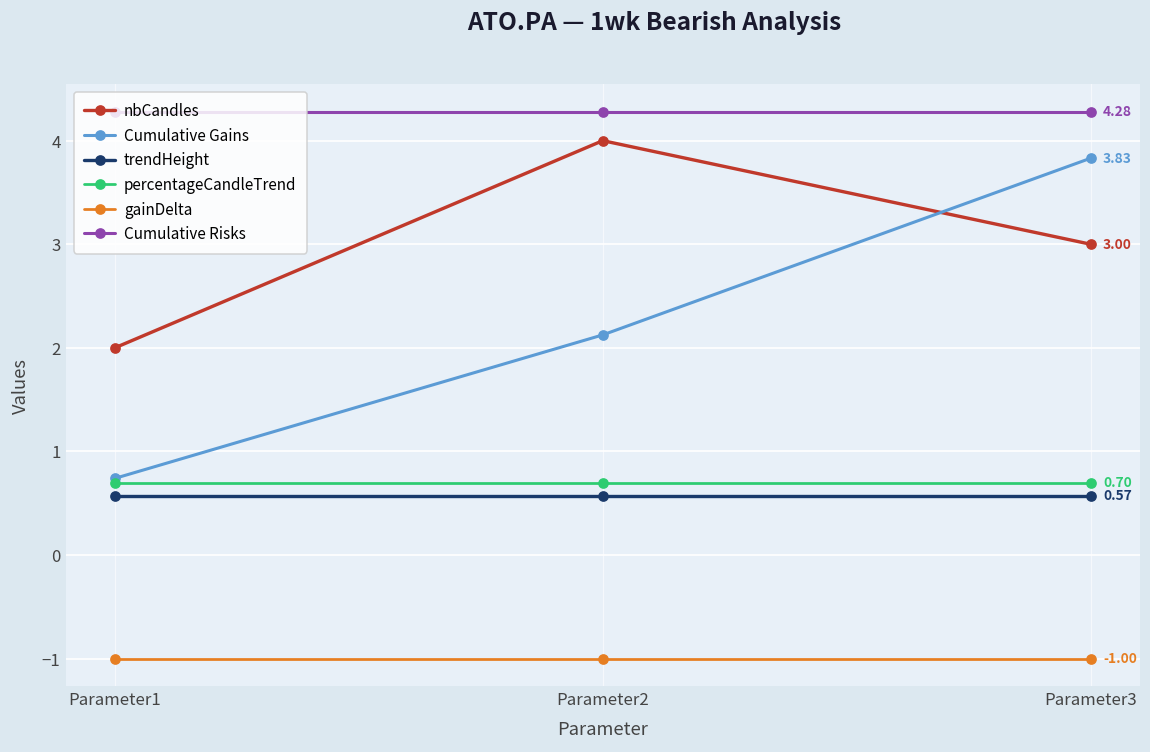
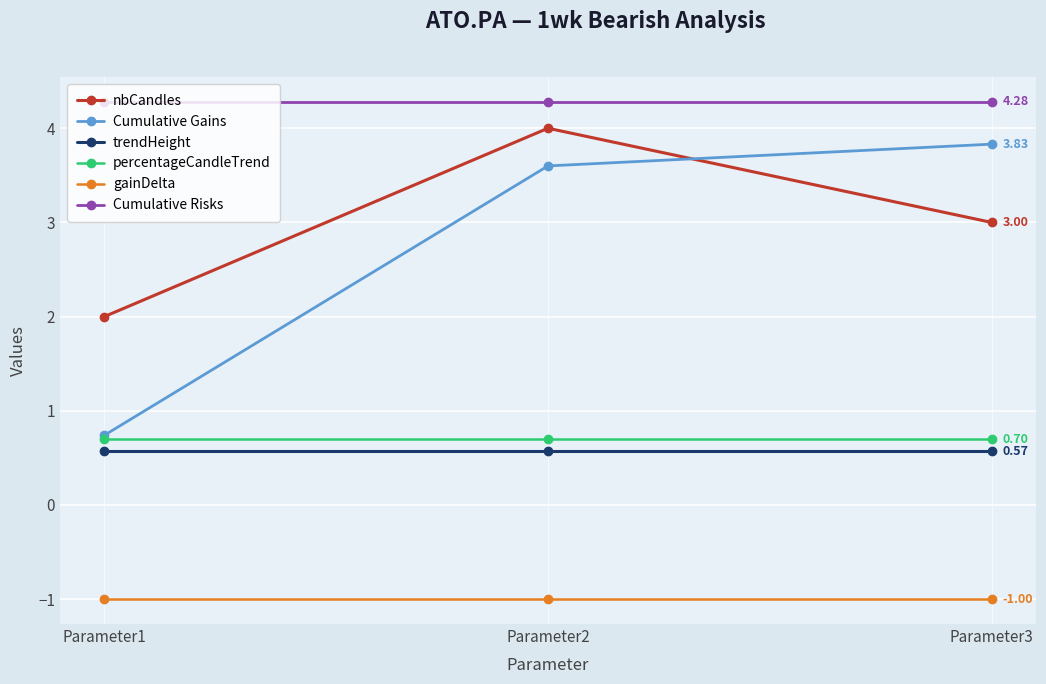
Cumulative Gains, Parameter2: 2.1 -> 3.6
